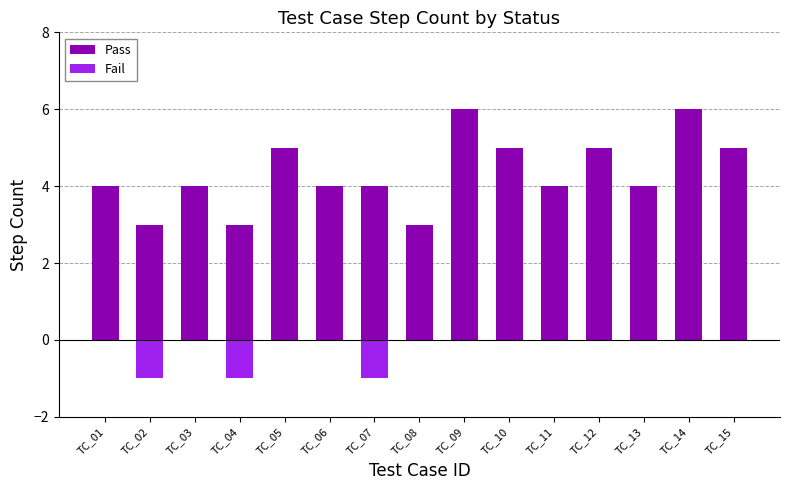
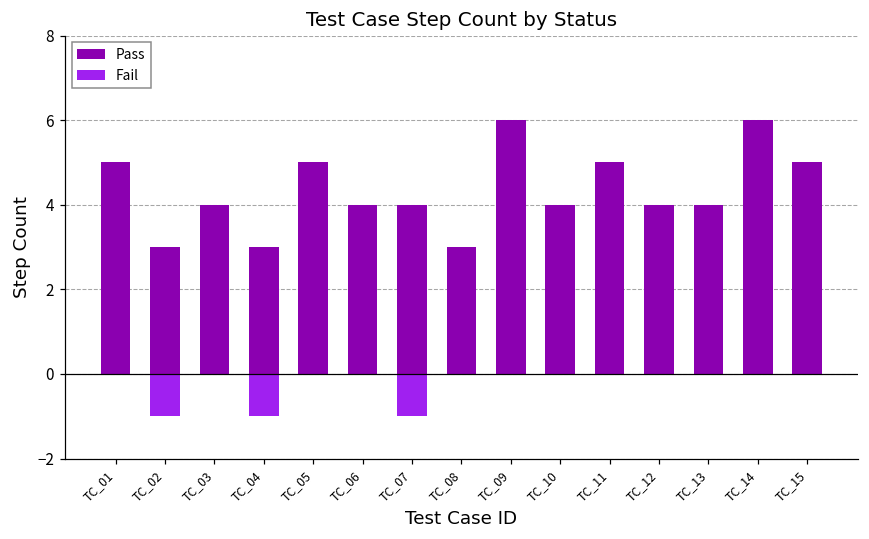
Pass, TC_01: 4 -> 5
Pass, TC_10: 5 -> 4
Pass, TC_11: 4 -> 5
Pass, TC_12: 5 -> 4
